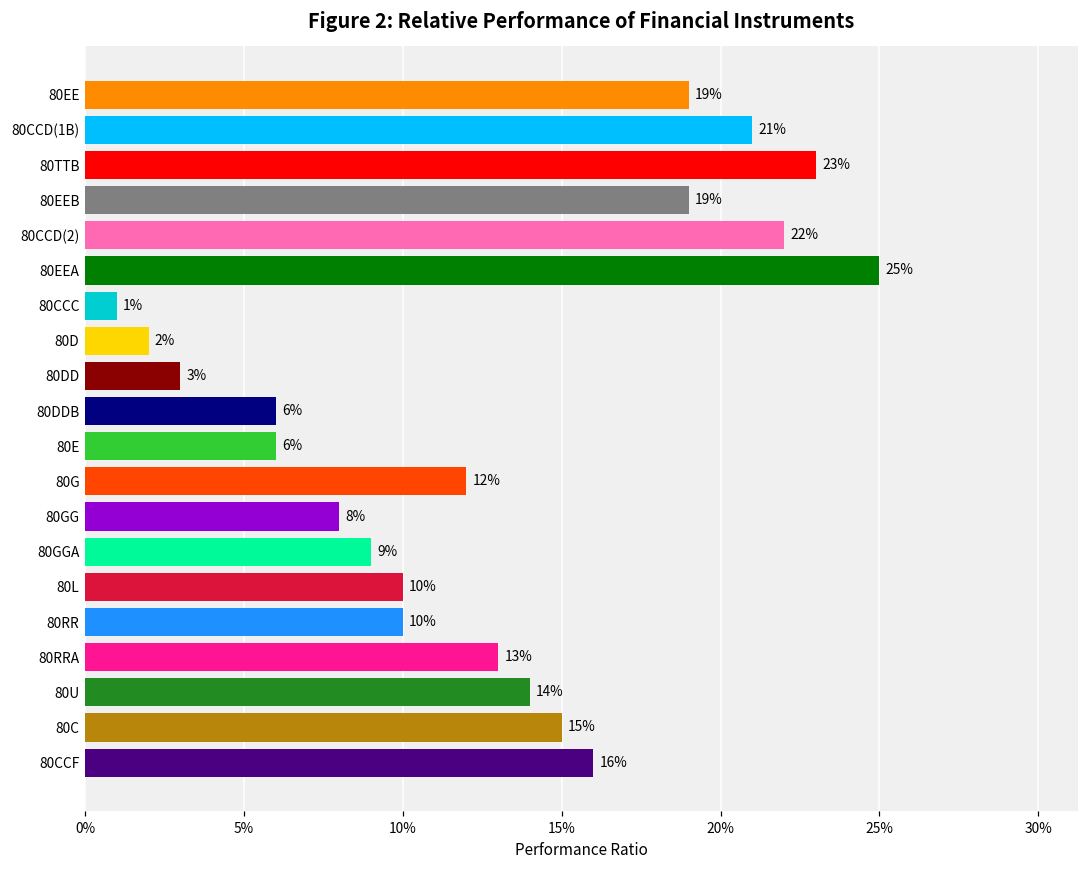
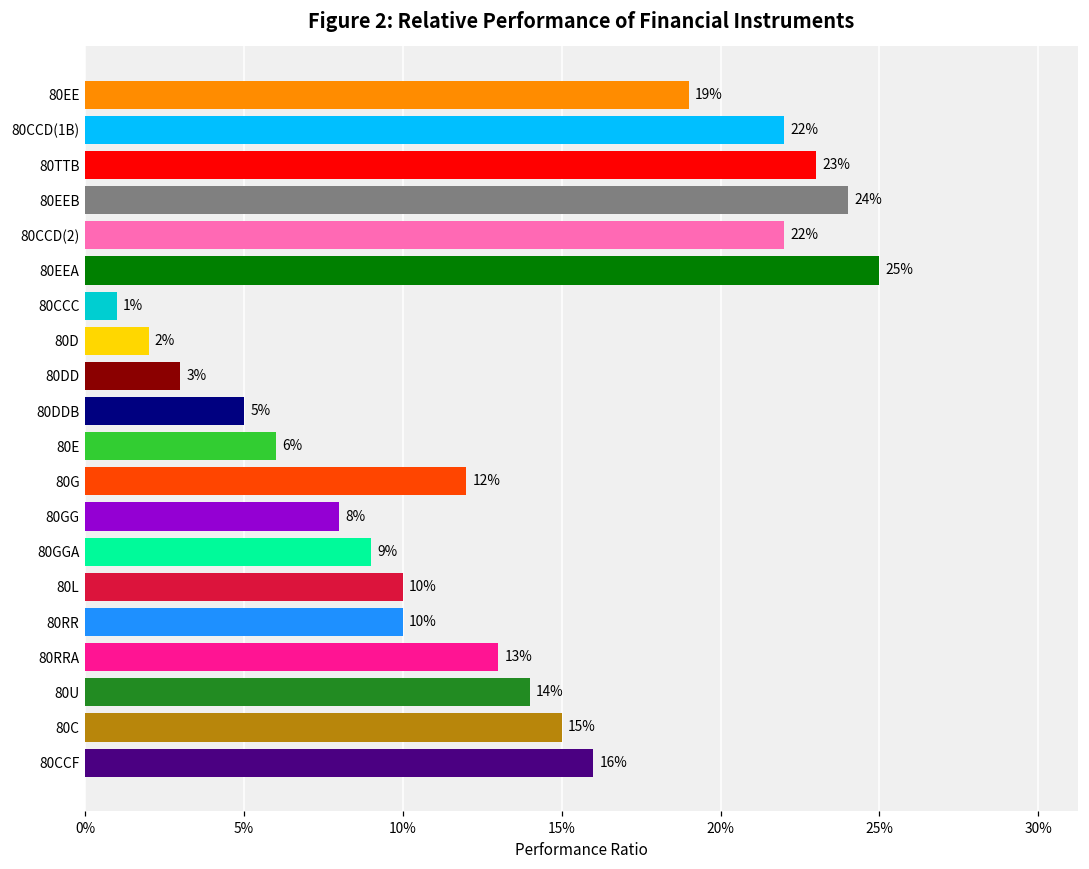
80CCD(1B): 21% -> 22%
80EEB: 19% -> 24%
80DDB: 6% -> 5%
